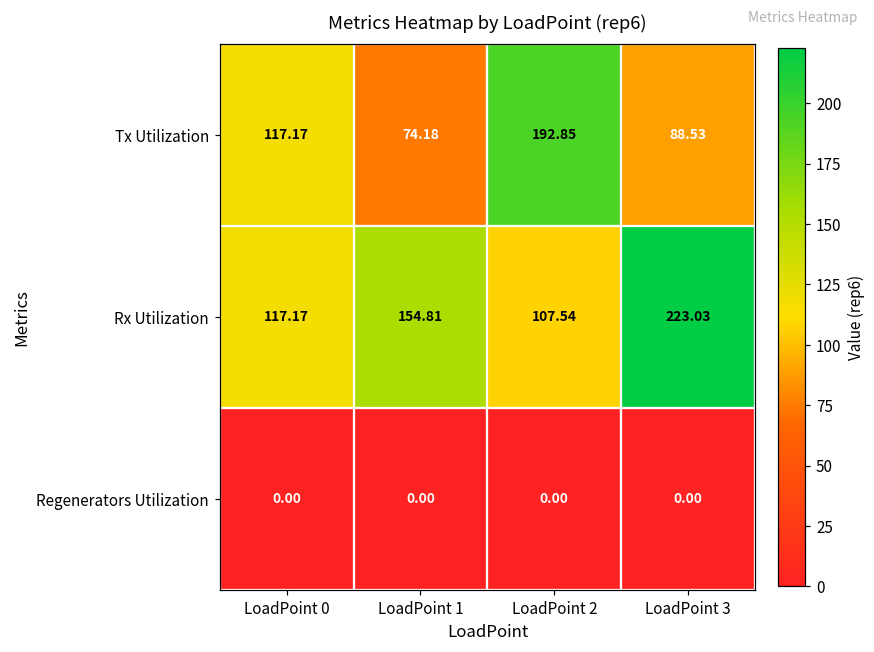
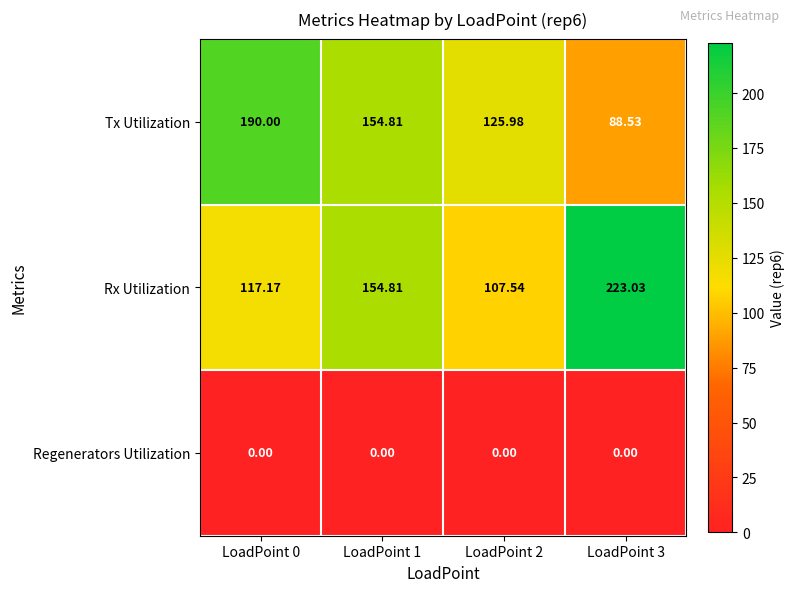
Tx Utilization, LoadPoint 0: 117.17 -> 190.00
Tx Utilization, LoadPoint 1: 74.18 -> 154.81
Tx Utilization, LoadPoint 2: 192.85 -> 125.98
